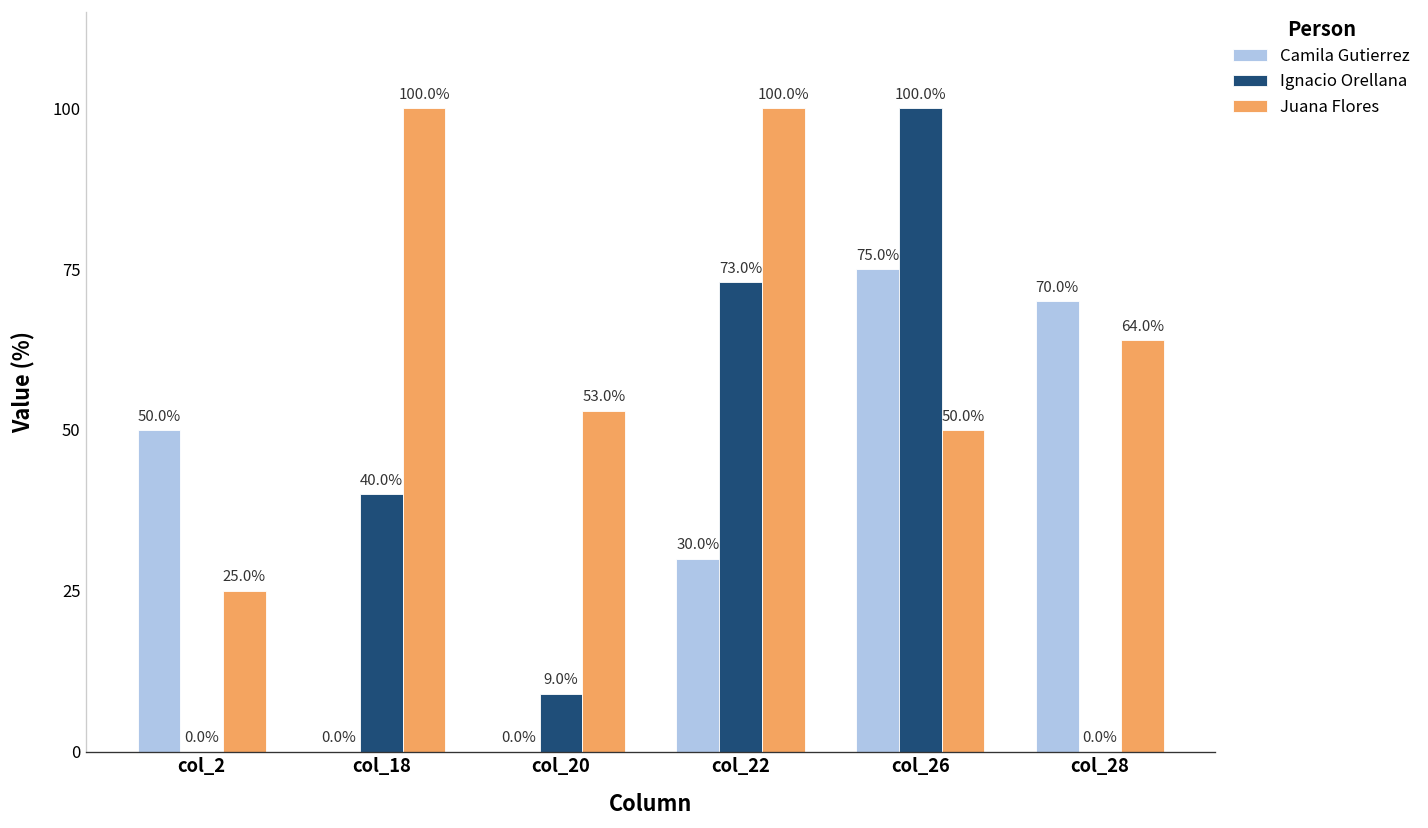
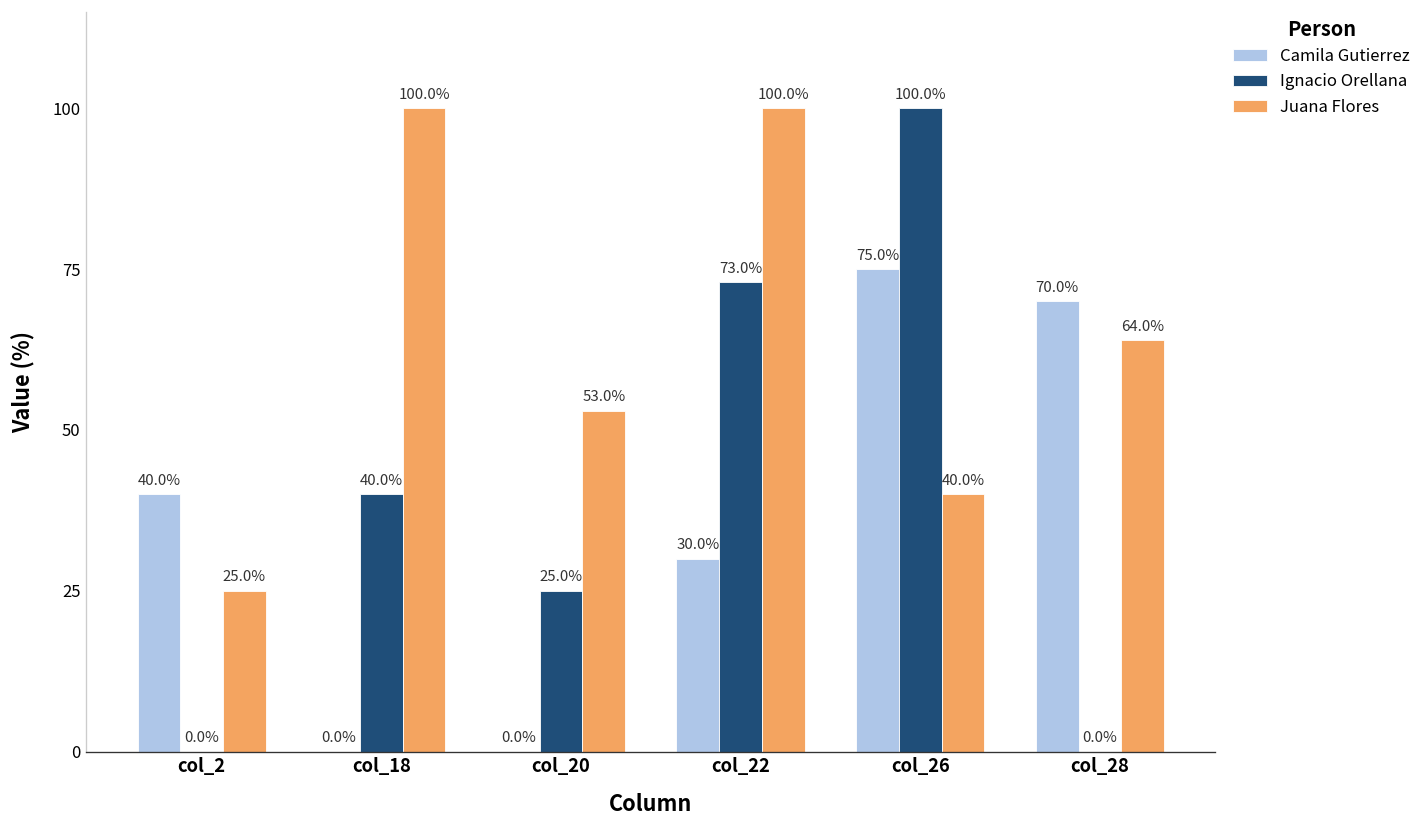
Camila Gutierrez, col_2: 50.0% -> 40.0%
Ignacio Orellana, col_20: 9.0% -> 25.0%
Juana Flores, col_26: 50.0% -> 40.0%
